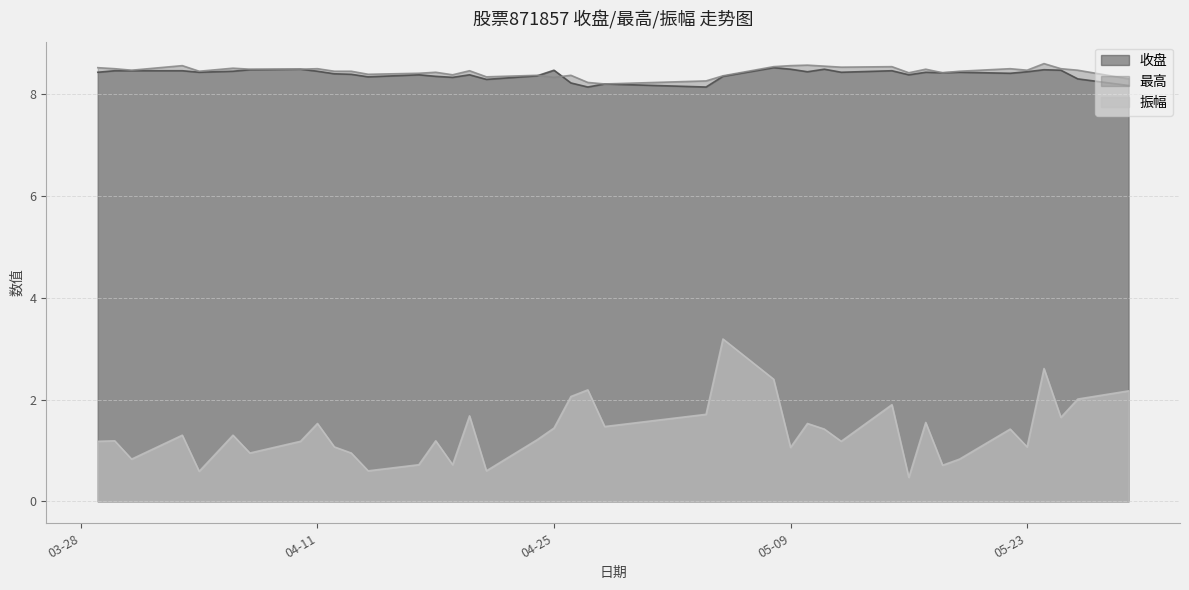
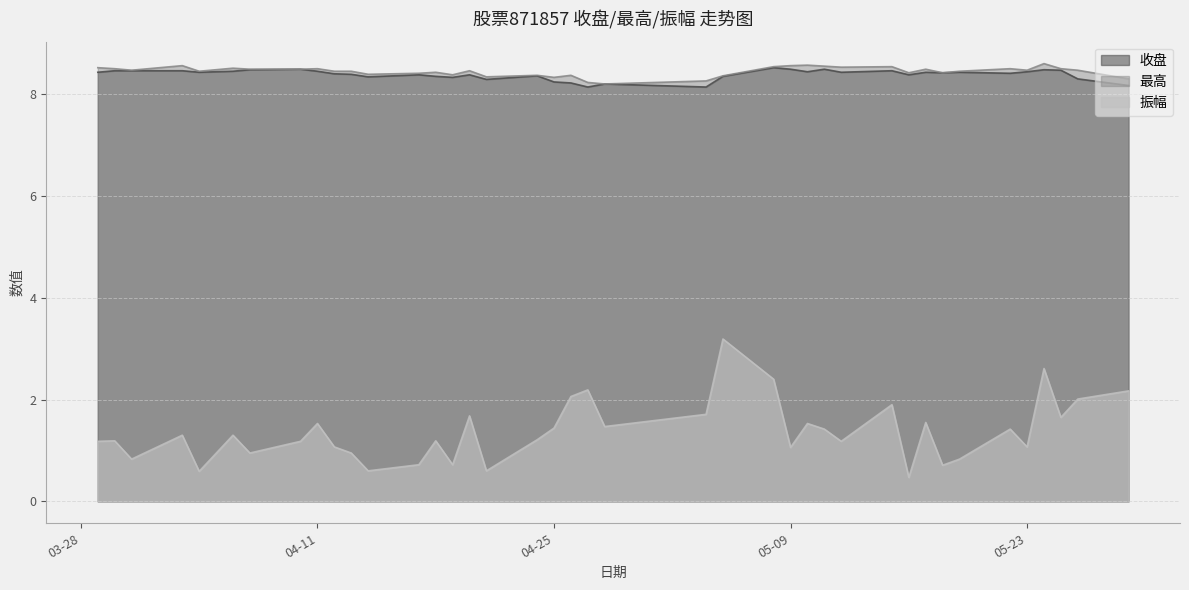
收盘, 04-25: 8.5 -> 8.2
